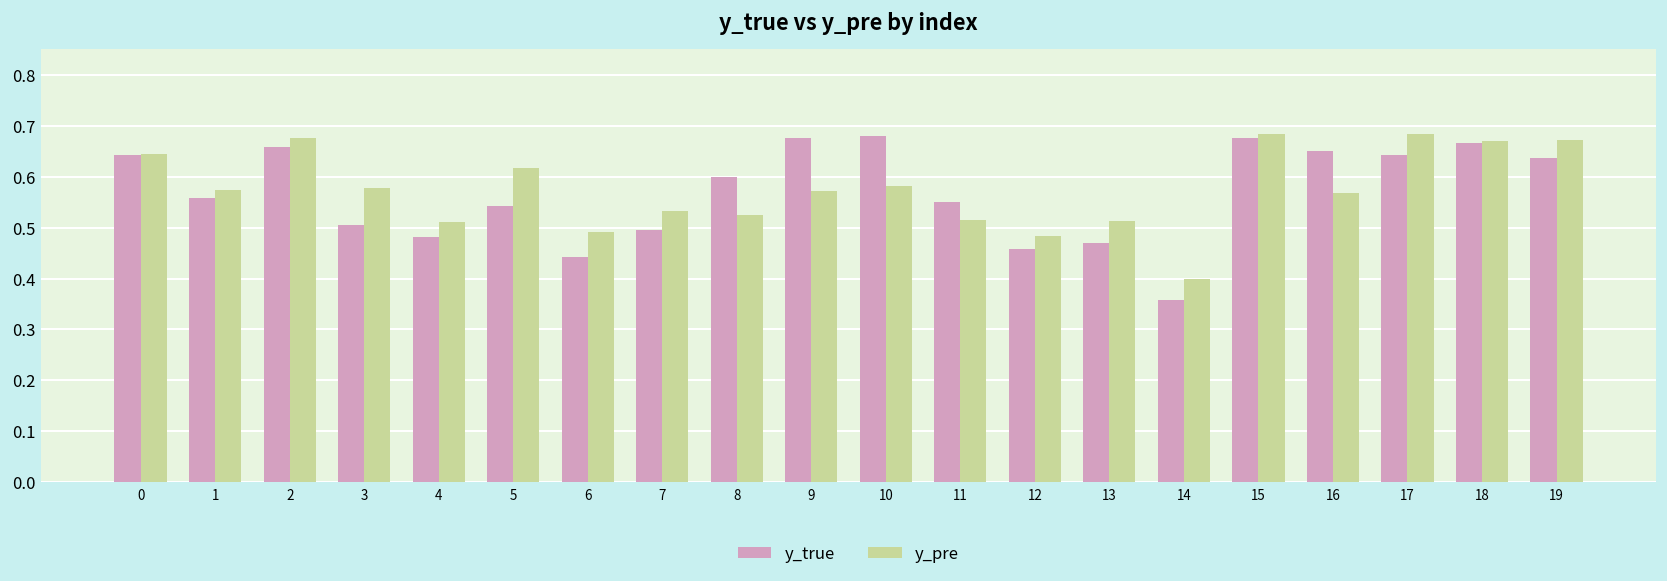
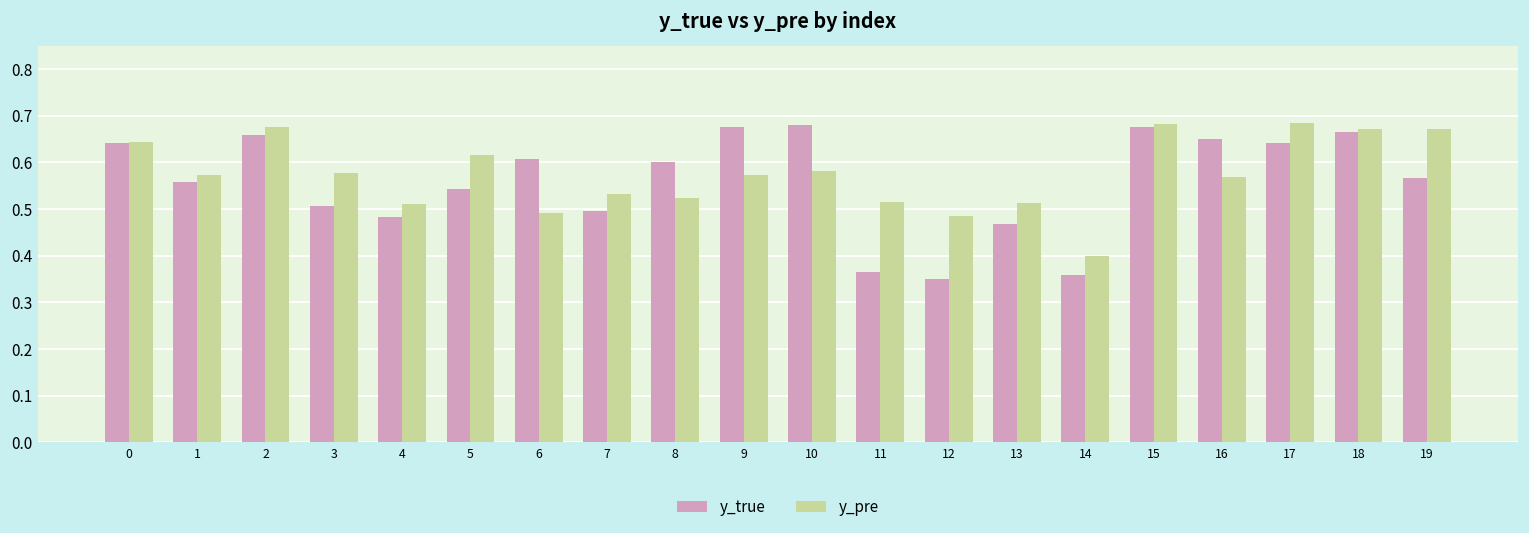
y_true, 6: 0.44 -> 0.61
y_true, 11: 0.55 -> 0.37
y_true, 12: 0.46 -> 0.35
y_true, 19: 0.64 -> 0.57
